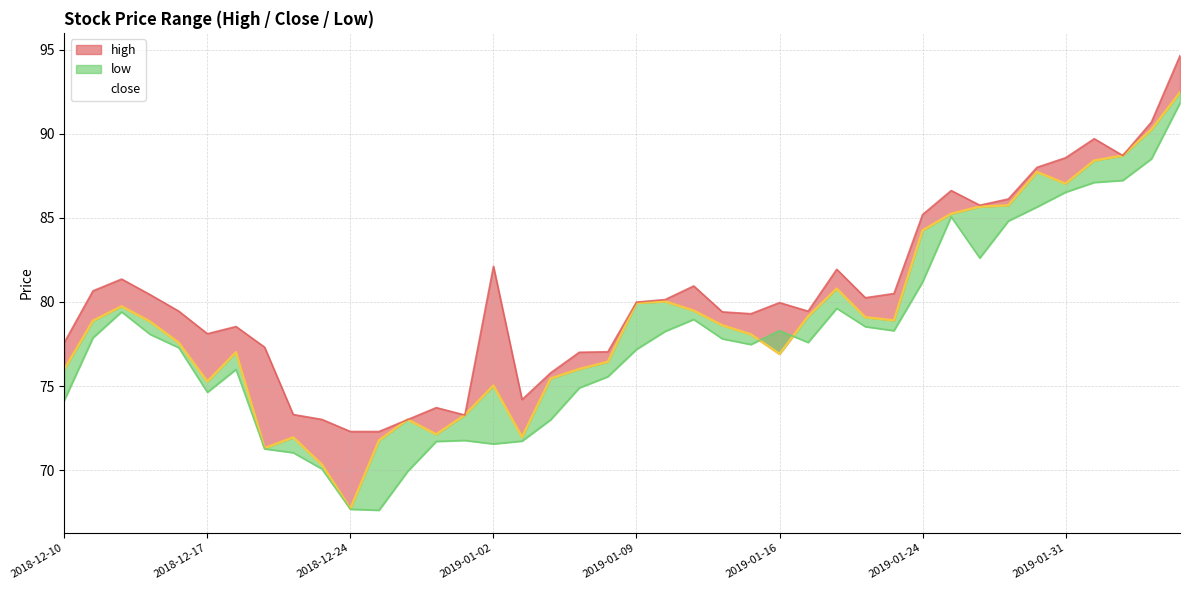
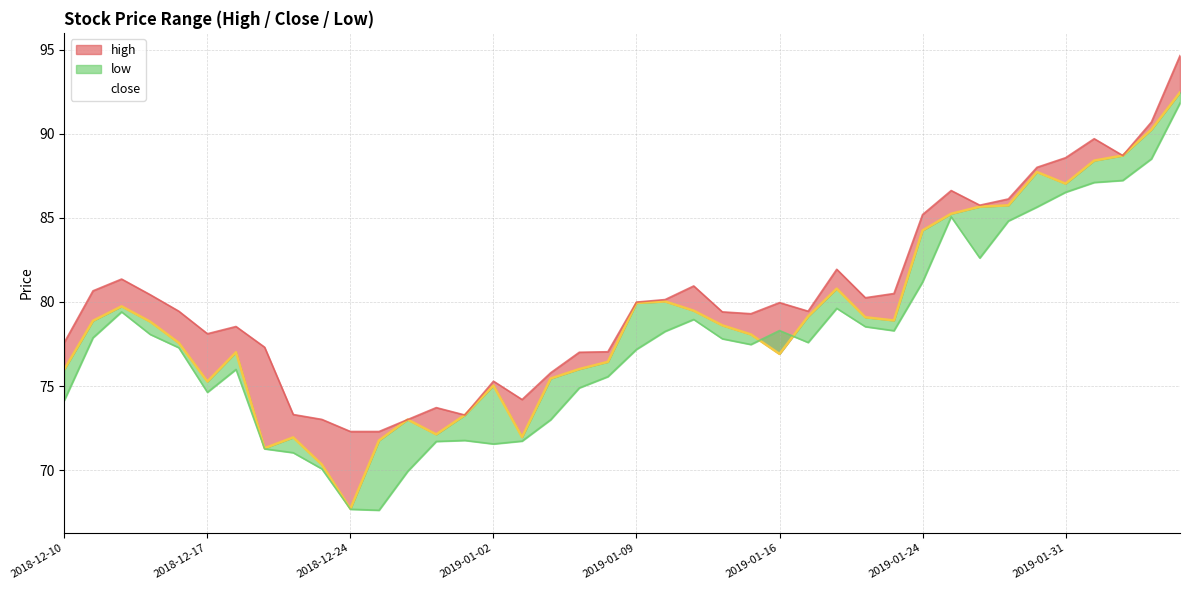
high, 2019-01-02: 82.1 -> 75.3
